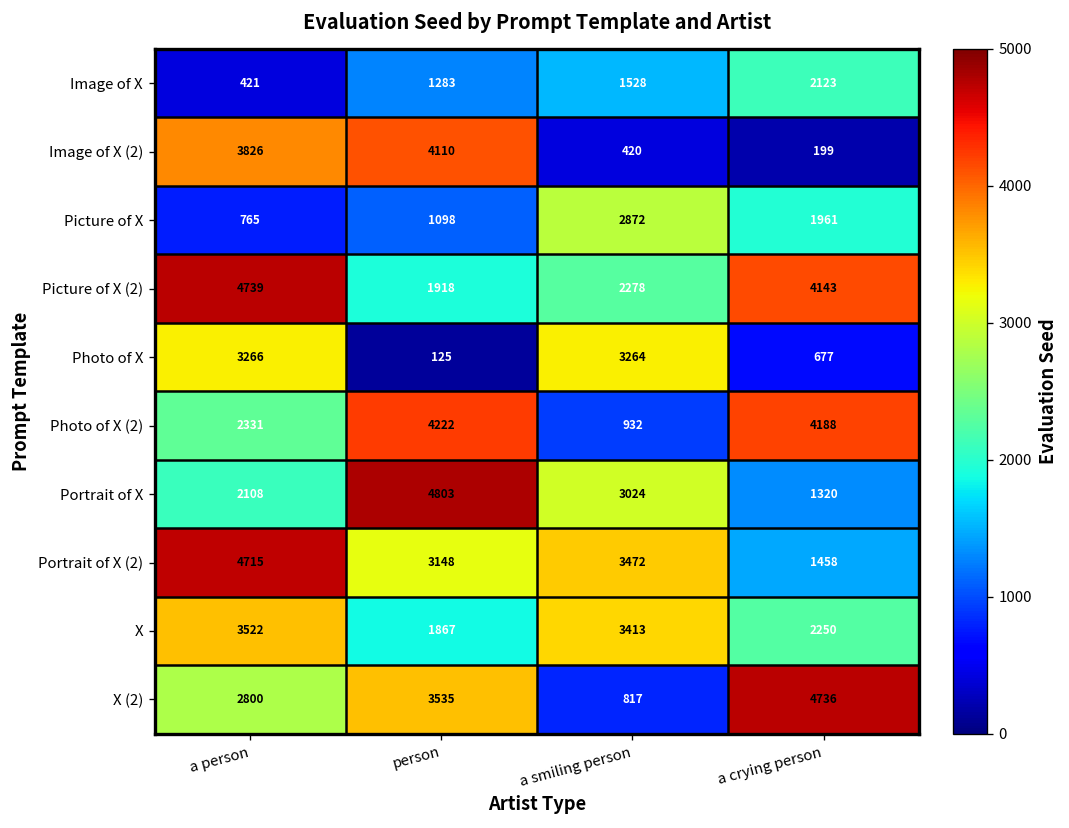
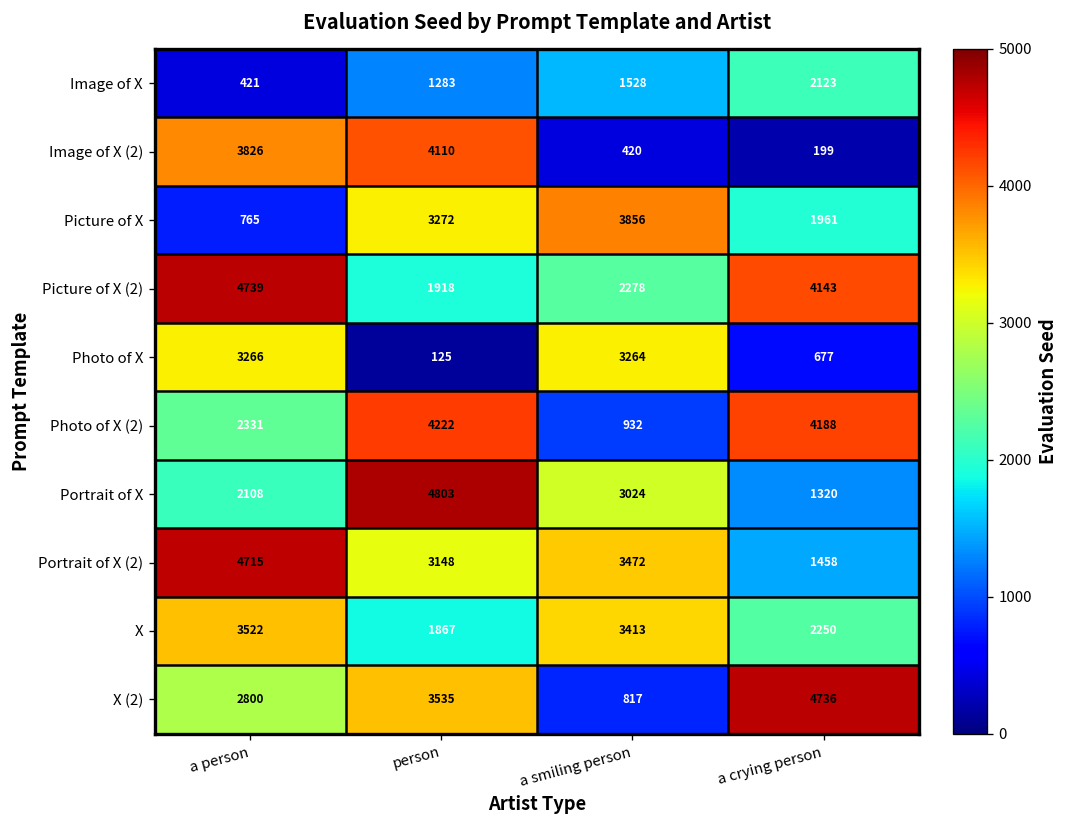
Picture of X, person: 1098 -> 3272
Picture of X, a smiling person: 2872 -> 3856
